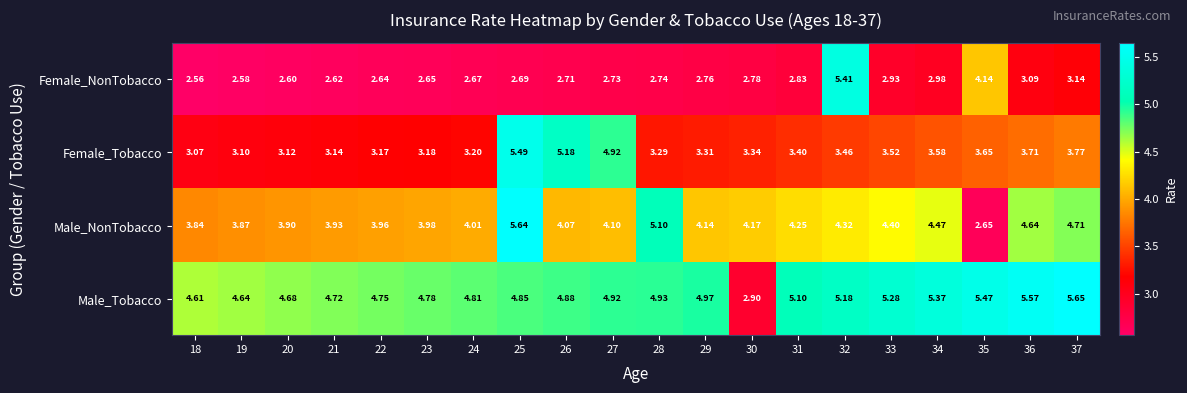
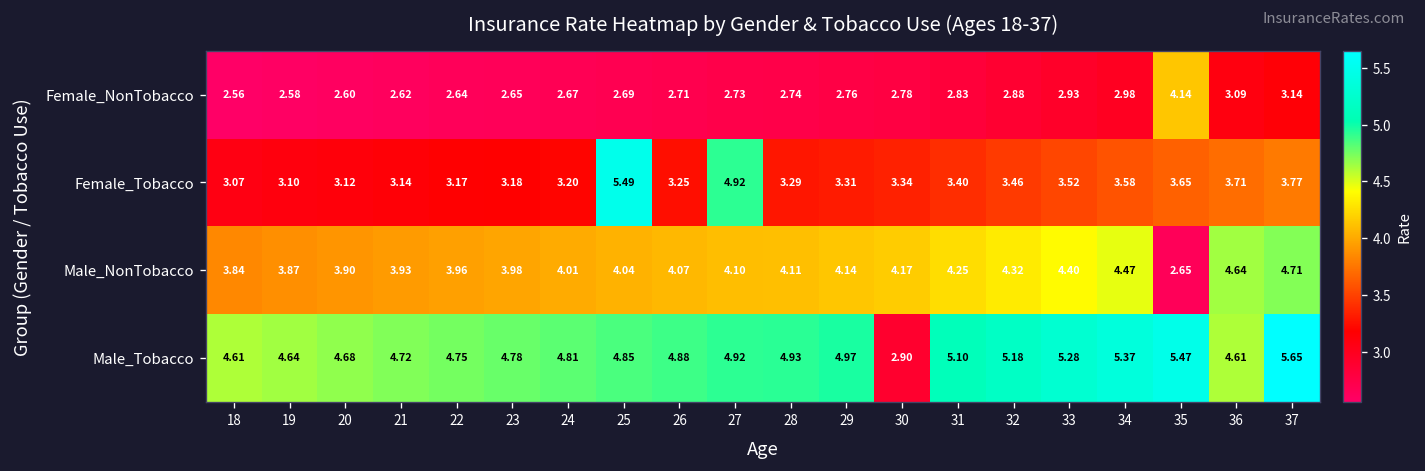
Female_NonTobacco, 32: 5.41 -> 2.88
Female_Tobacco, 26: 5.18 -> 3.25
Male_NonTobacco, 25: 5.64 -> 4.04
Male_NonTobacco, 28: 5.10 -> 4.11
Male_Tobacco, 36: 5.57 -> 4.61
